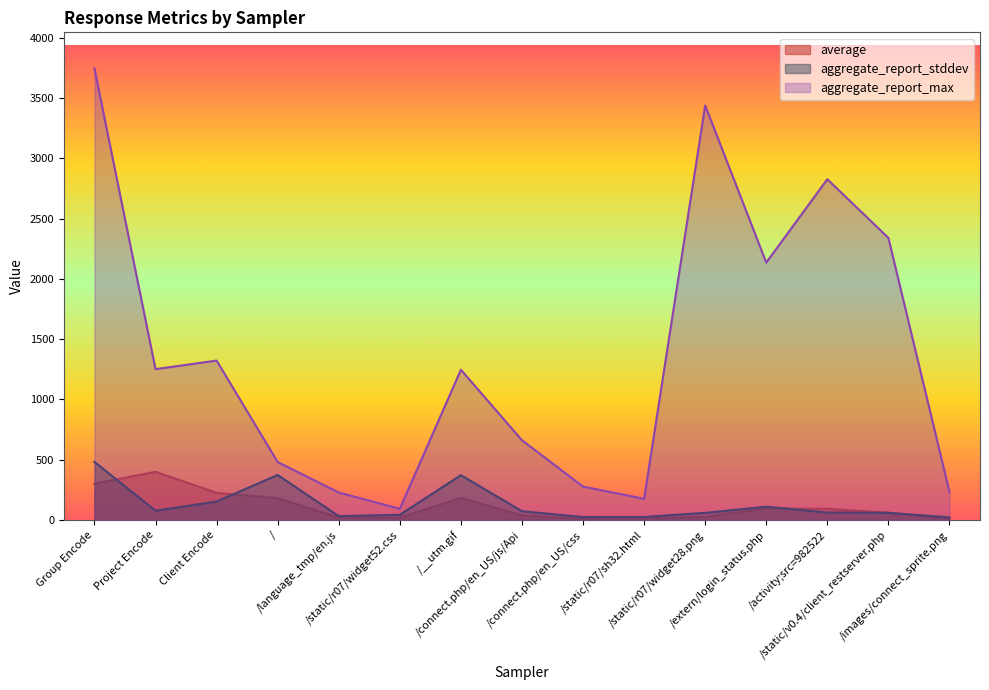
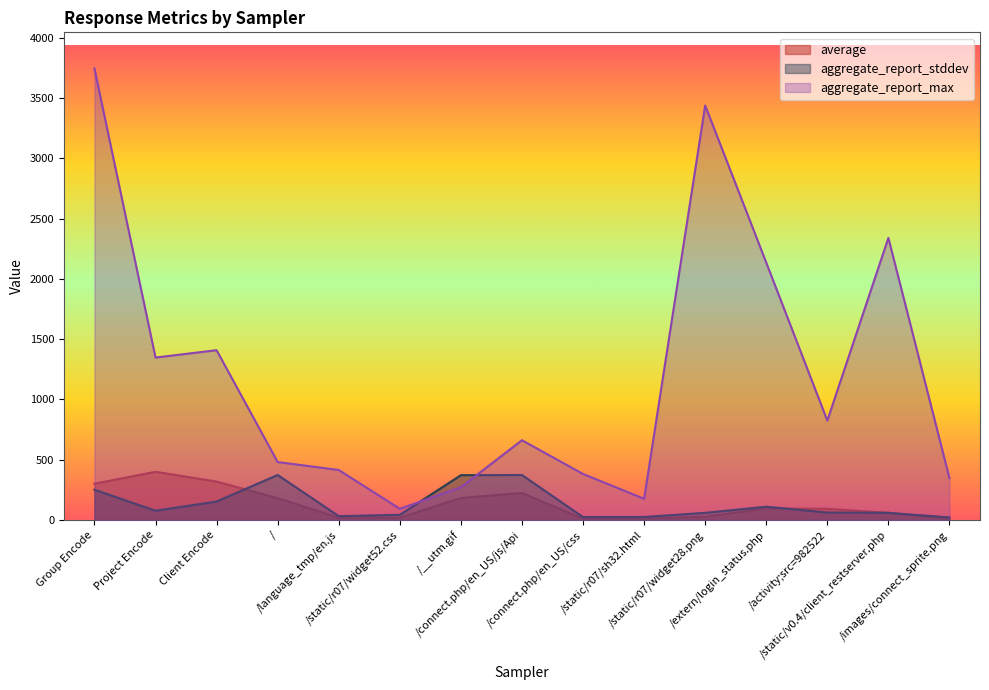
aggregate_report_stddev, Group Encode: 480 -> 250
aggregate_report_max, Project Encode: 1250 -> 1350
average, Client Encode: 230 -> 320
aggregate_report_max, Client Encode: 1320 -> 1410
aggregate_report_max, /language_tmp/en.js: 230 -> 420
aggregate_report_max, /__utm.gif: 1250 -> 270
average, /connect.php/en_US/js/Api: 40 -> 220
aggregate_report_stddev, /connect.php/en_US/js/Api: 70 -> 370
aggregate_report_max, /connect.php/en_US/css: 280 -> 380
aggregate_report_max, /activity;src=982522: 2830 -> 830
aggregate_report_max, /images/connect_sprite.png: 230 -> 350
